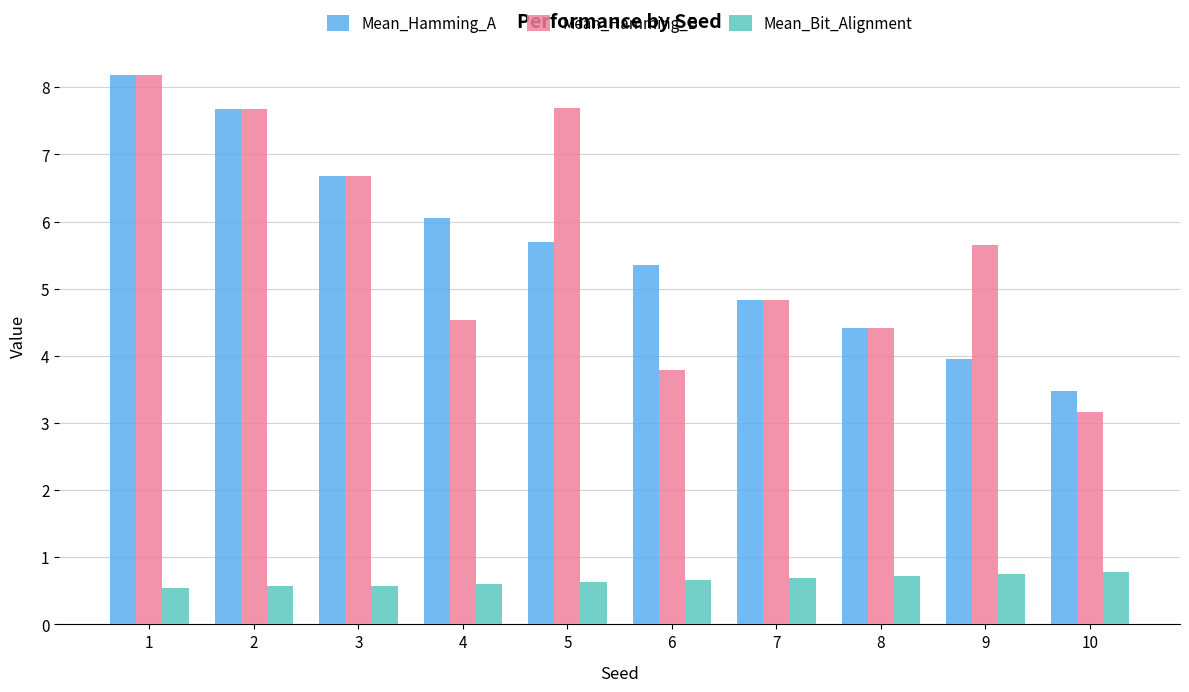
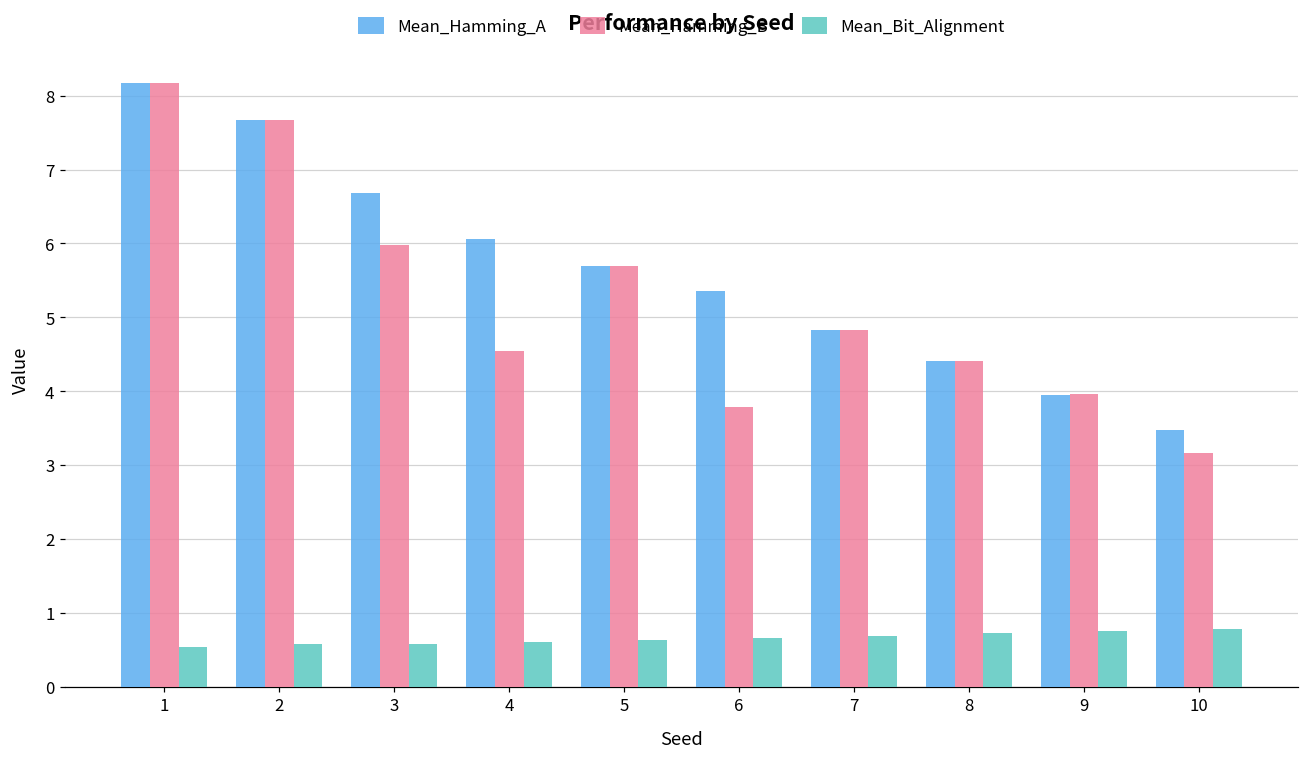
Mean_Hamming_B, 3: 6.7 -> 6.0
Mean_Hamming_B, 5: 7.7 -> 5.7
Mean_Hamming_B, 9: 5.7 -> 4.0
